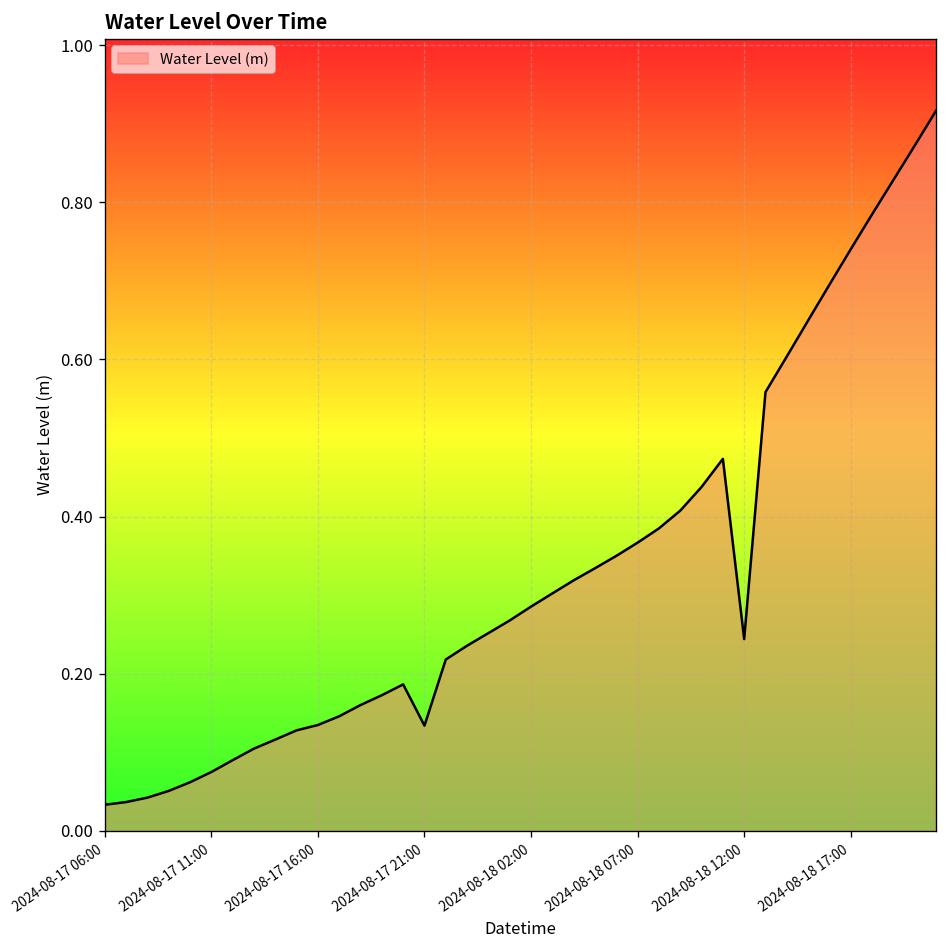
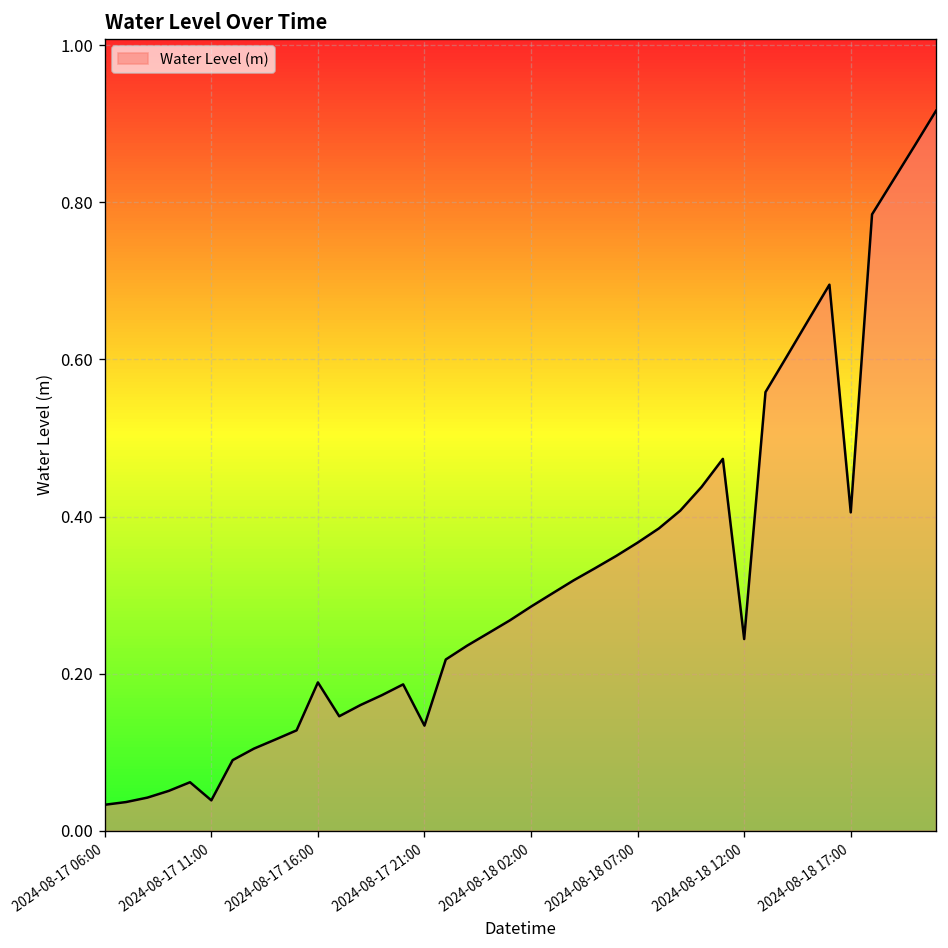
2024-08-17 11:00: 0.07 -> 0.04
2024-08-17 16:00: 0.13 -> 0.19
2024-08-18 17:00: 0.74 -> 0.41
